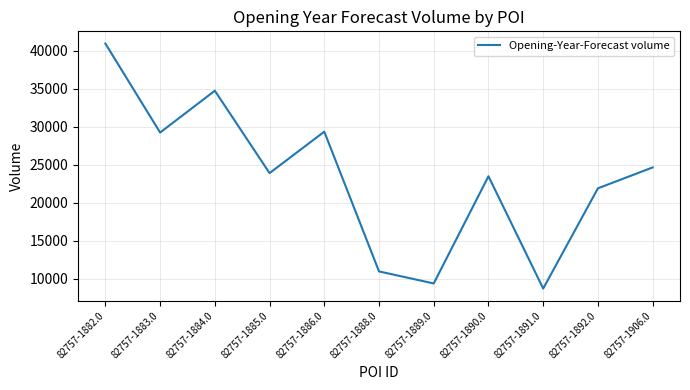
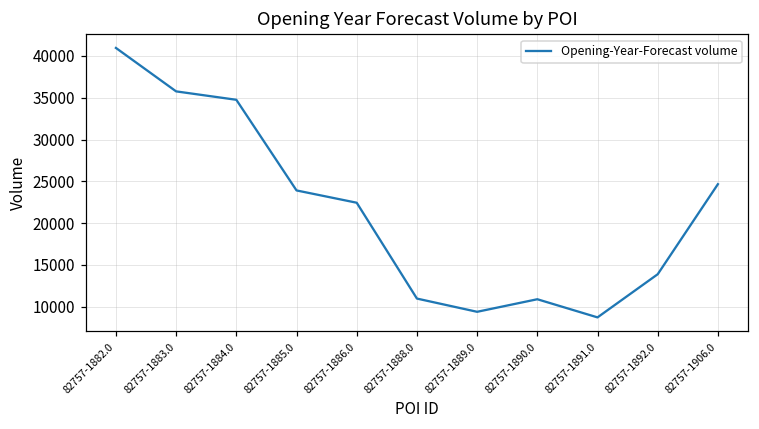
82757-1883.0: 29000 -> 36000
82757-1886.0: 29000 -> 22000
82757-1890.0: 23000 -> 11000
82757-1892.0: 22000 -> 14000
